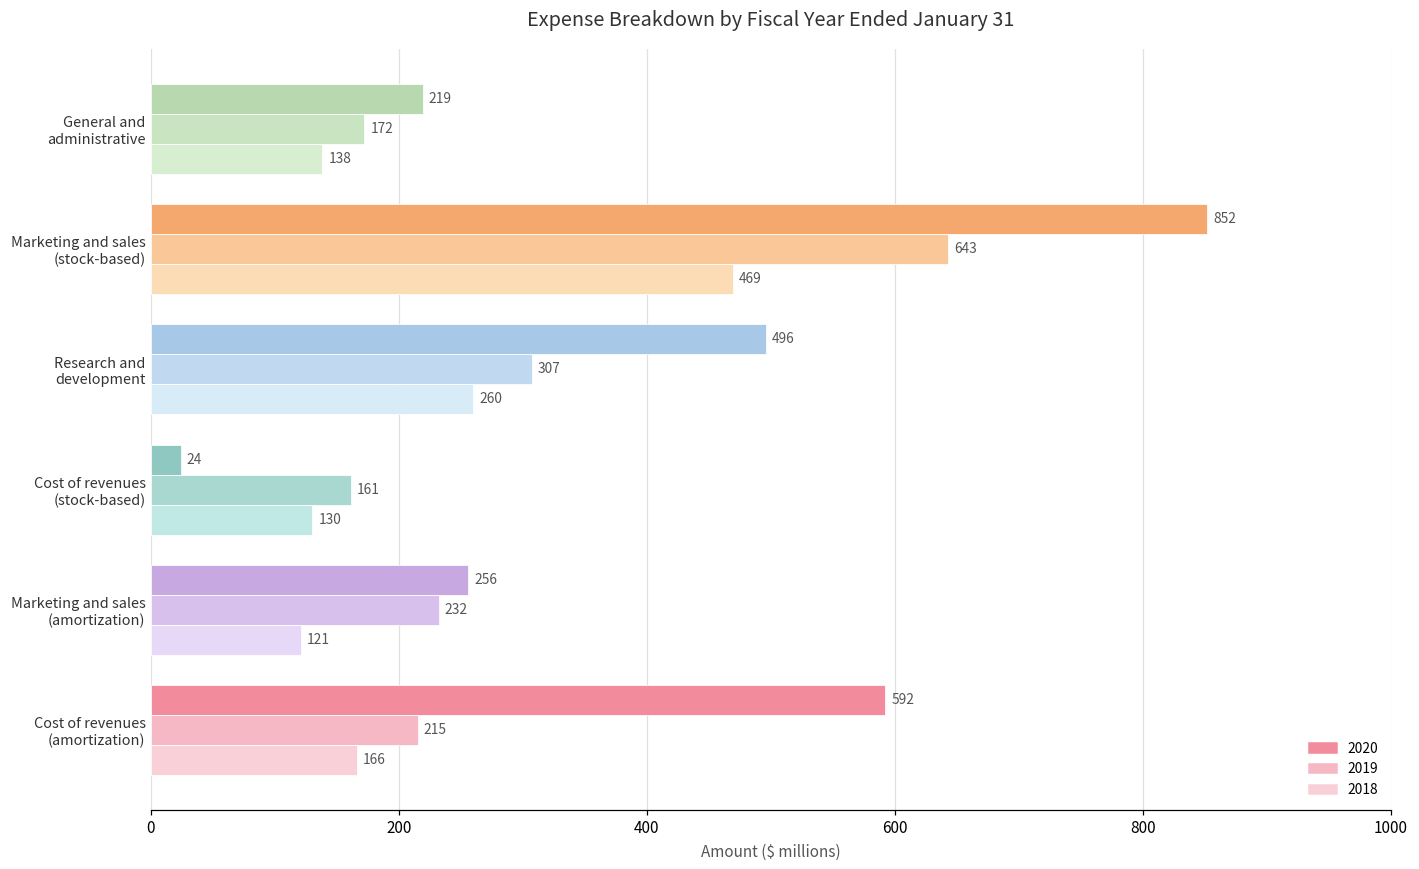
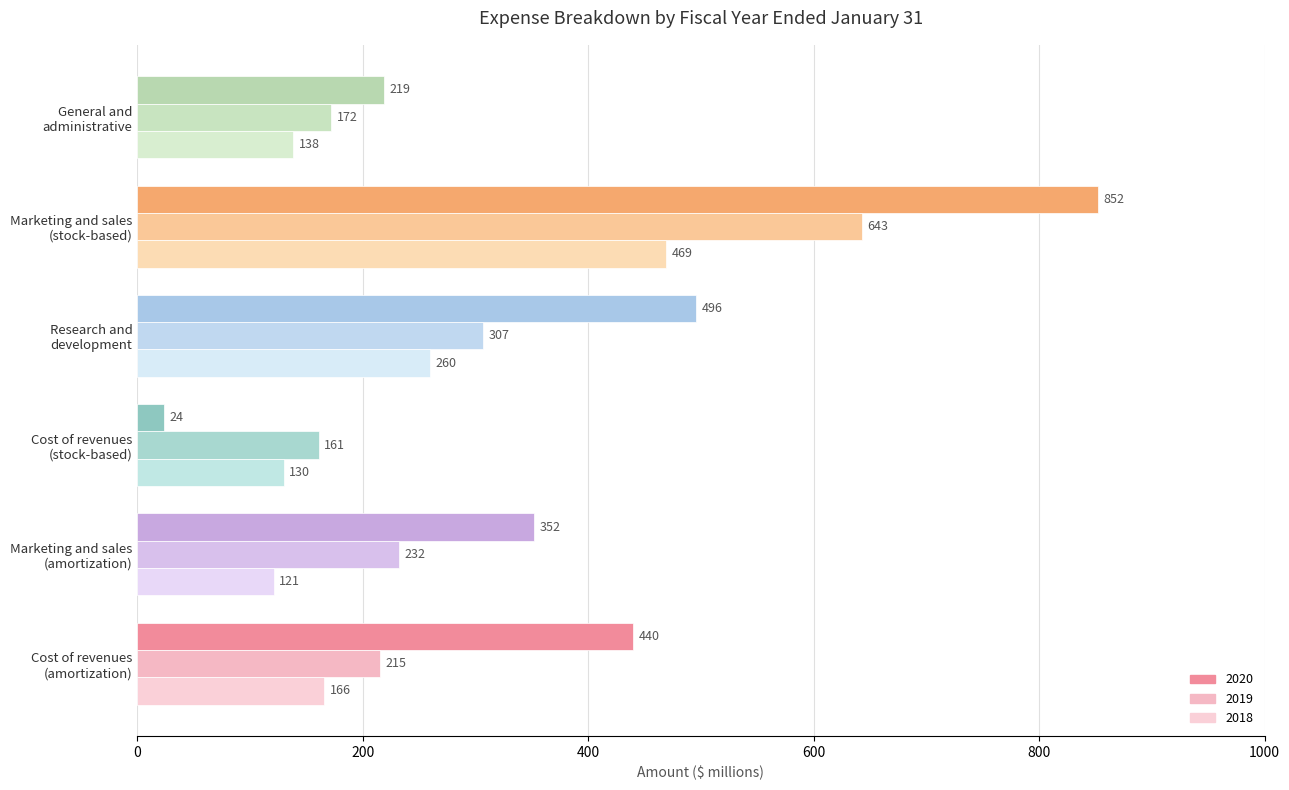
2020, Marketing and sales (amortization): 256 -> 352
2020, Cost of revenues (amortization): 592 -> 440
